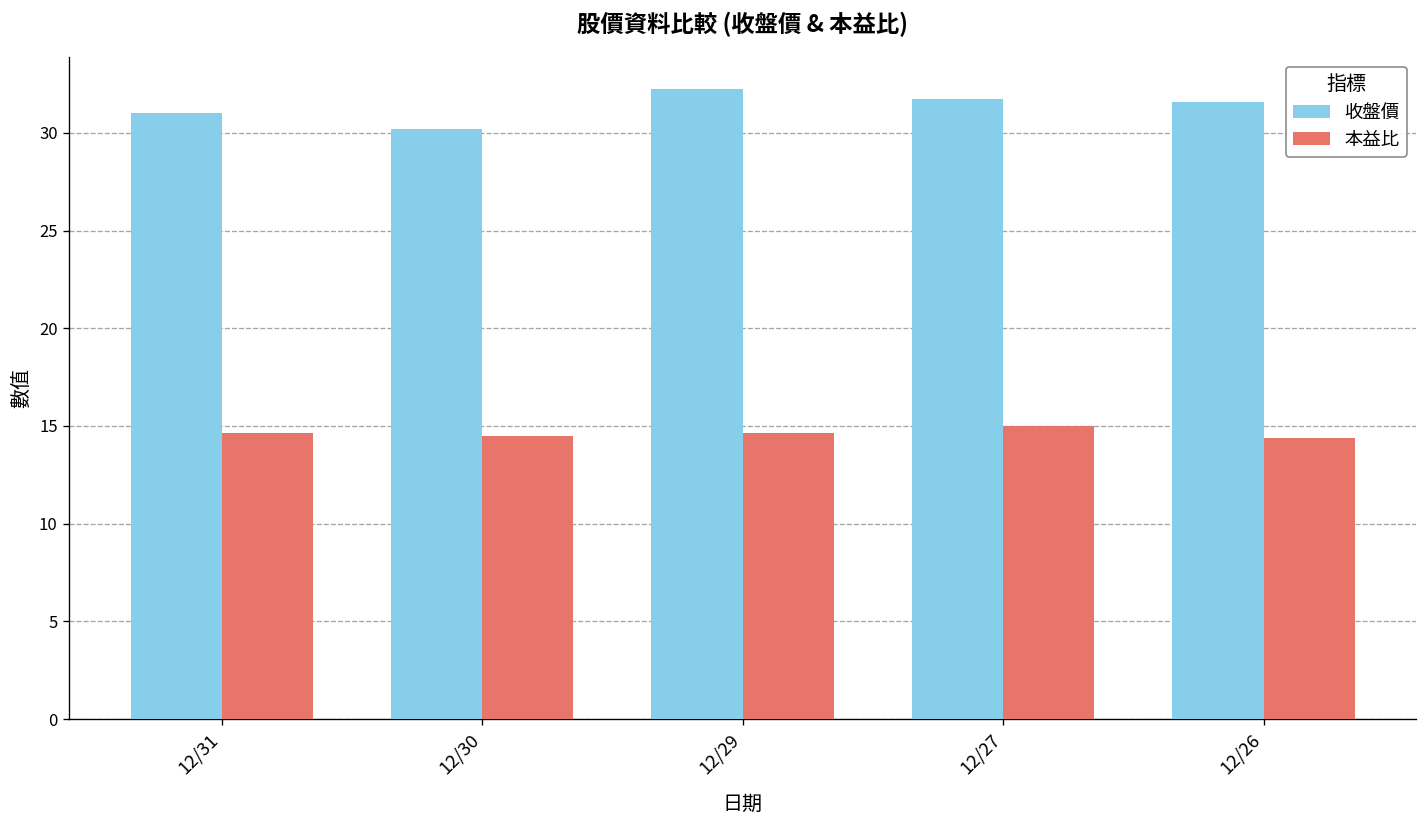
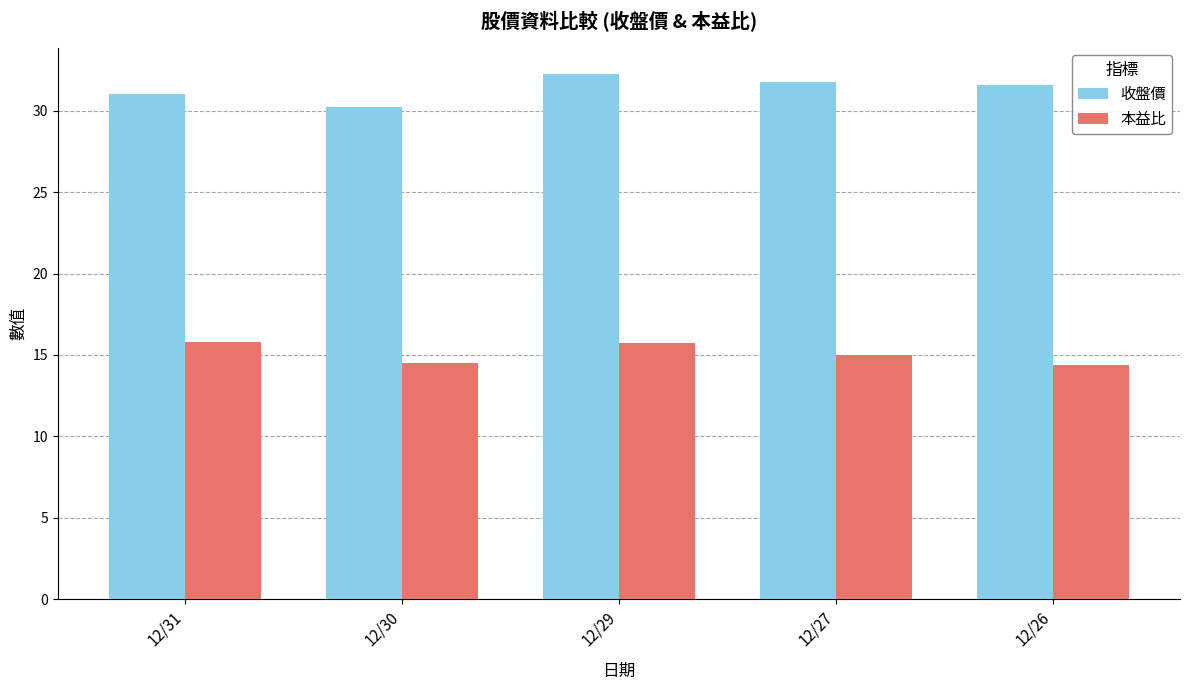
本益比, 12/31: 14.6 -> 15.8
本益比, 12/29: 14.7 -> 15.7
